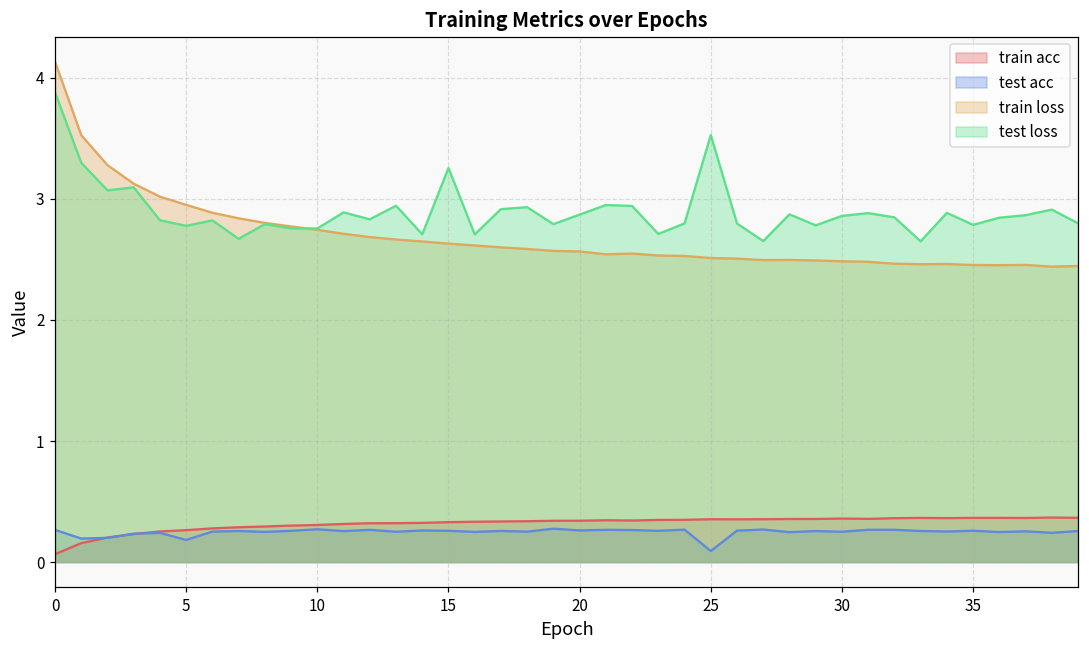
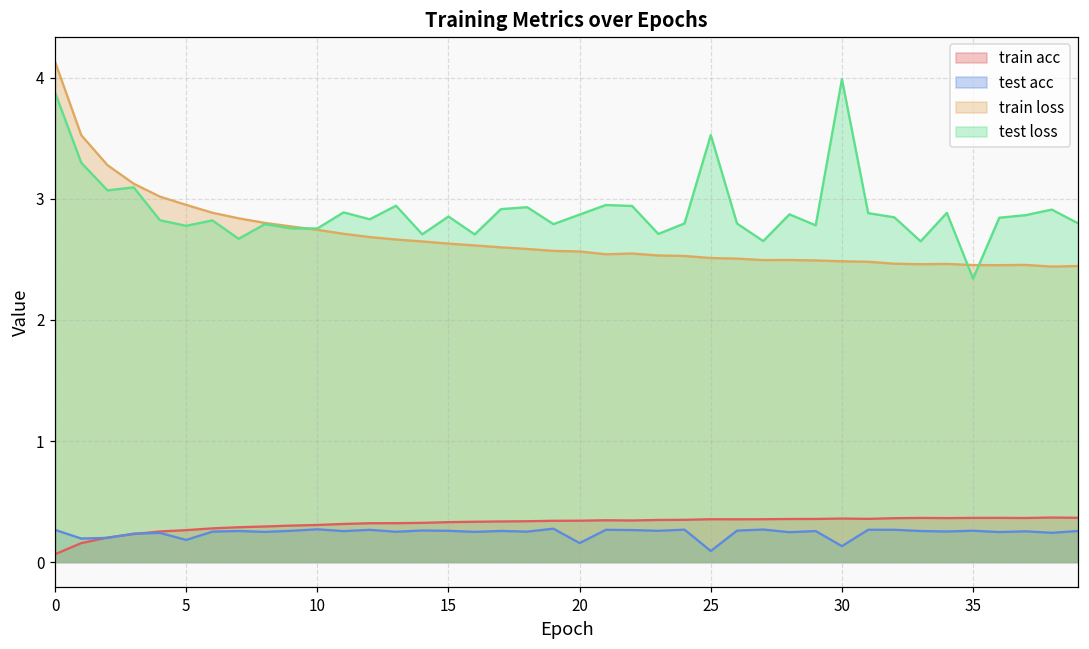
test loss, 15: 3.26 -> 2.86
test acc, 20: 0.26 -> 0.16
test acc, 30: 0.25 -> 0.13
test loss, 30: 2.86 -> 3.99
test loss, 35: 2.79 -> 2.34
